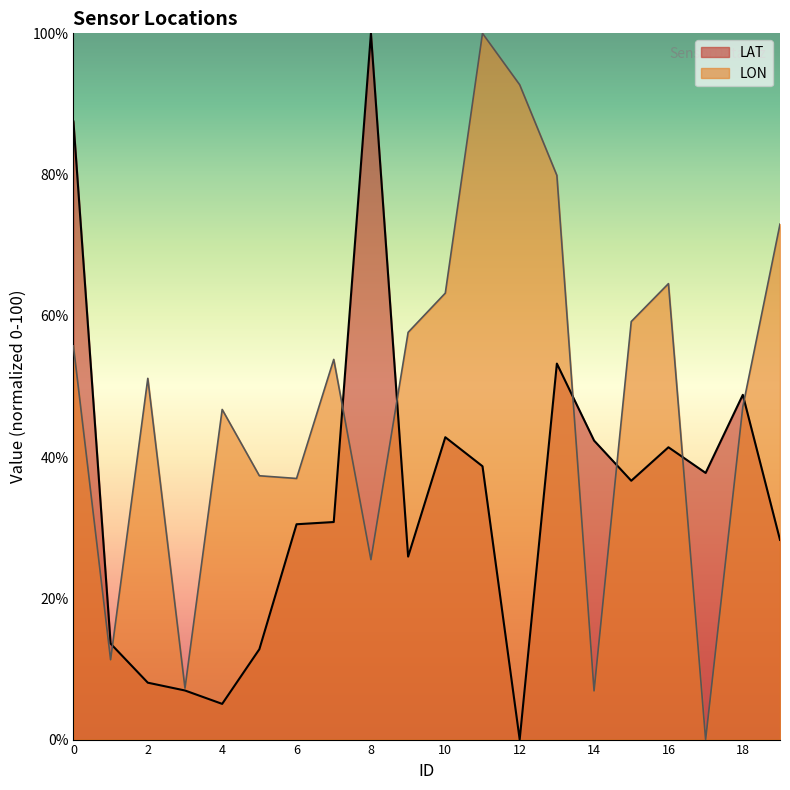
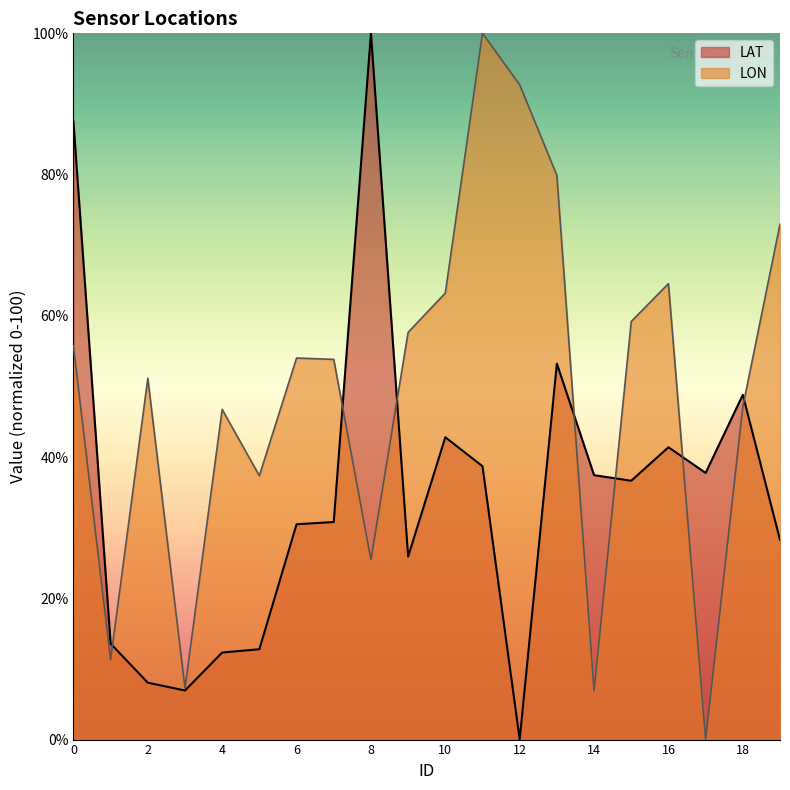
LAT, 4: 5% -> 12%
LON, 6: 37% -> 54%
LAT, 14: 42% -> 37%
